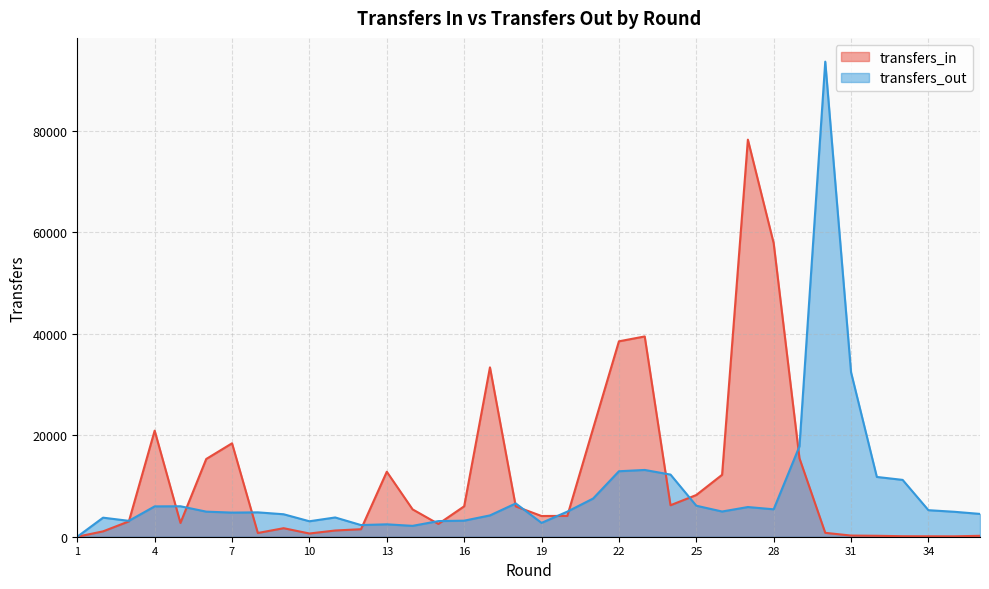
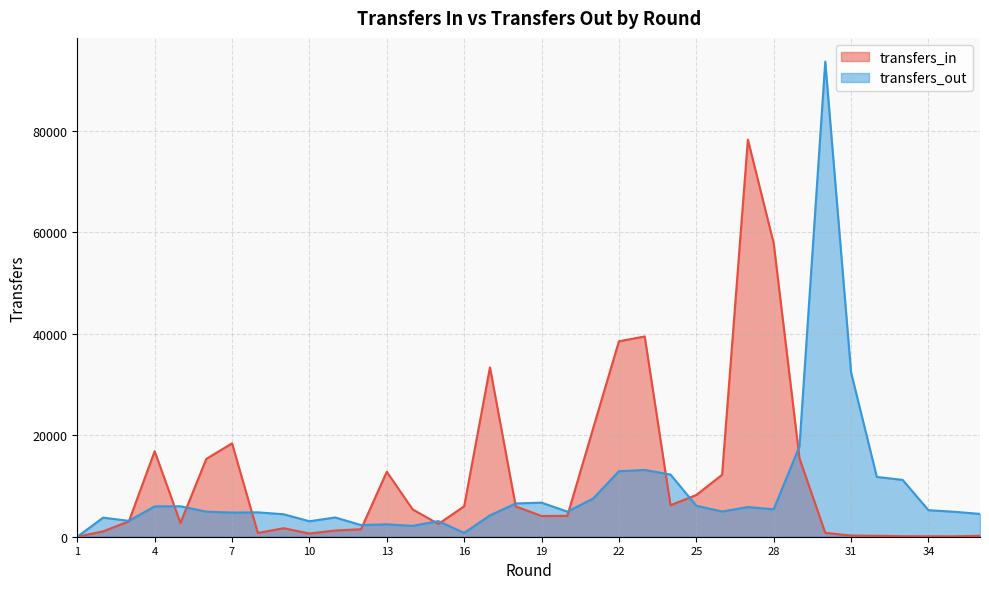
transfers_in, 4: 21000 -> 17000
transfers_out, 16: 3000 -> 1000
transfers_out, 19: 3000 -> 7000
